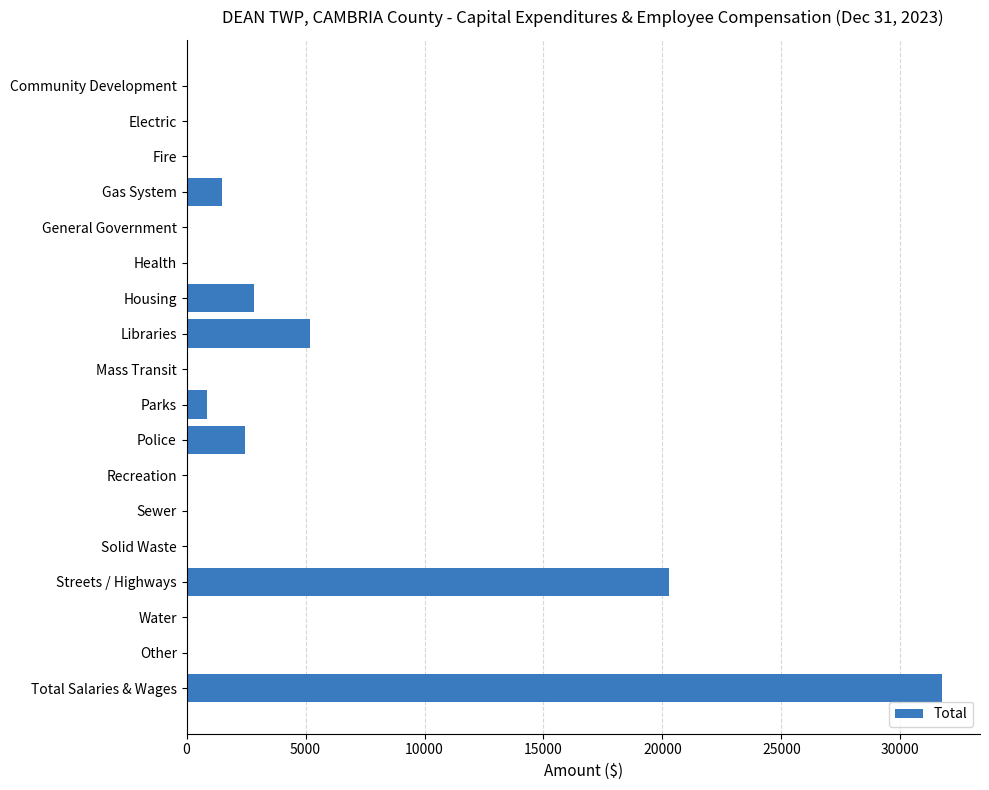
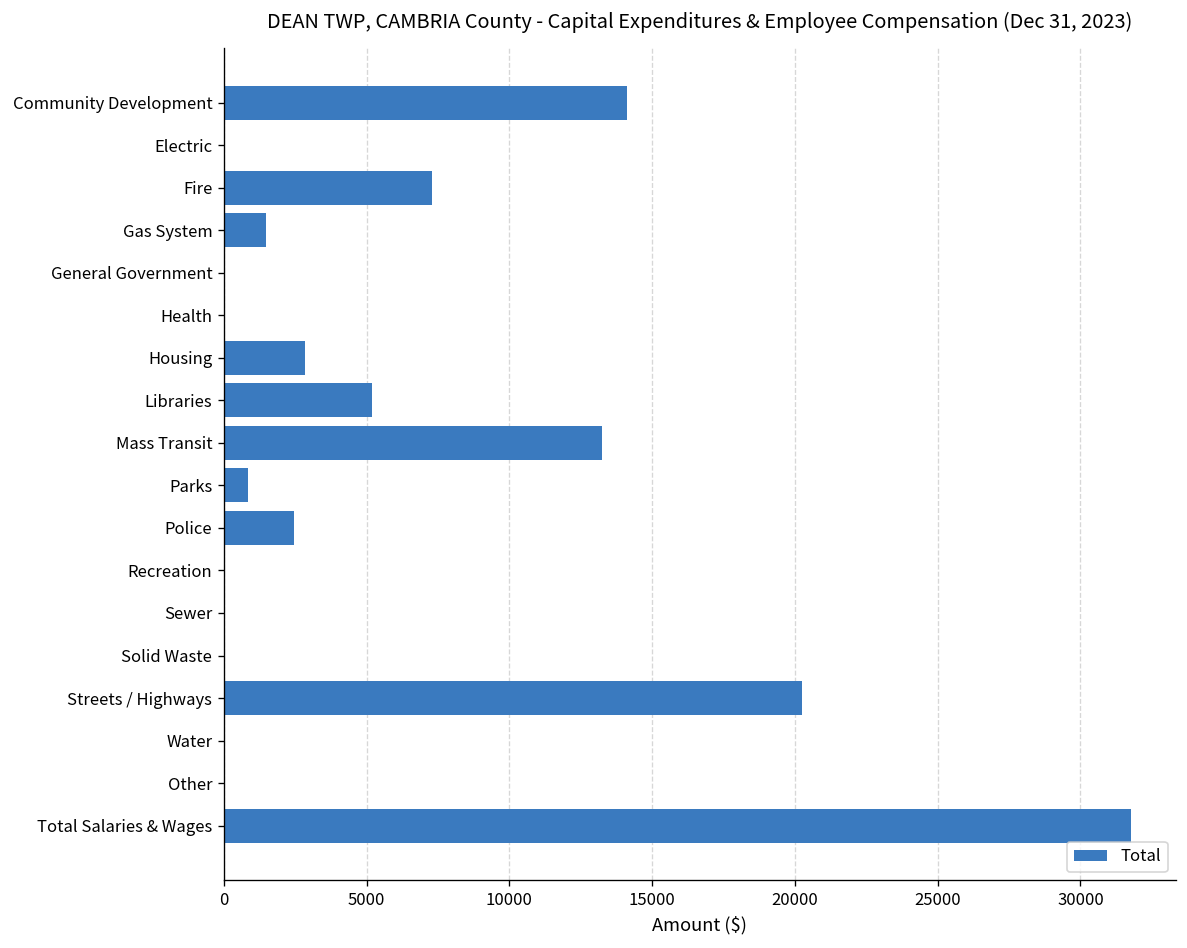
Community Development: 0 -> 14100
Fire: 0 -> 7300
Mass Transit: 0 -> 13300
